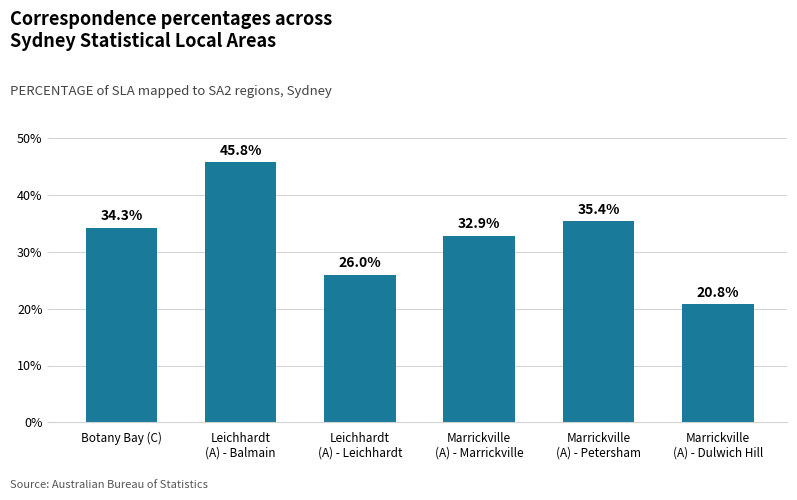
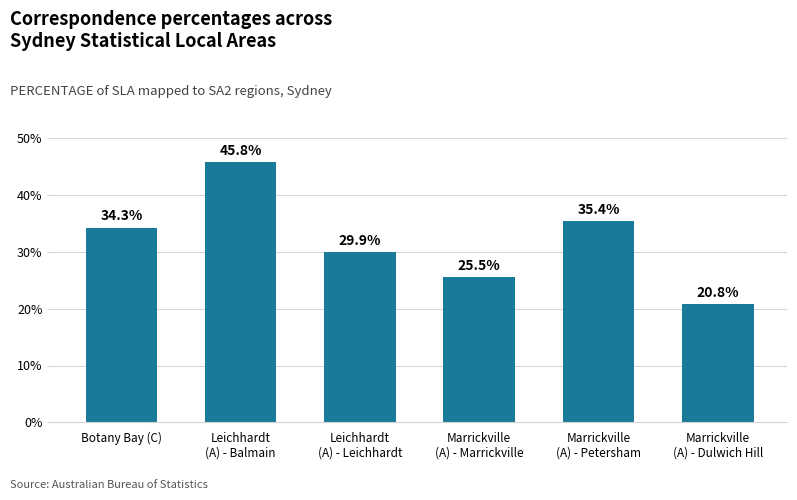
Leichhardt (A) - Leichhardt: 26.0% -> 29.9%
Marrickville (A) - Marrickville: 32.9% -> 25.5%
